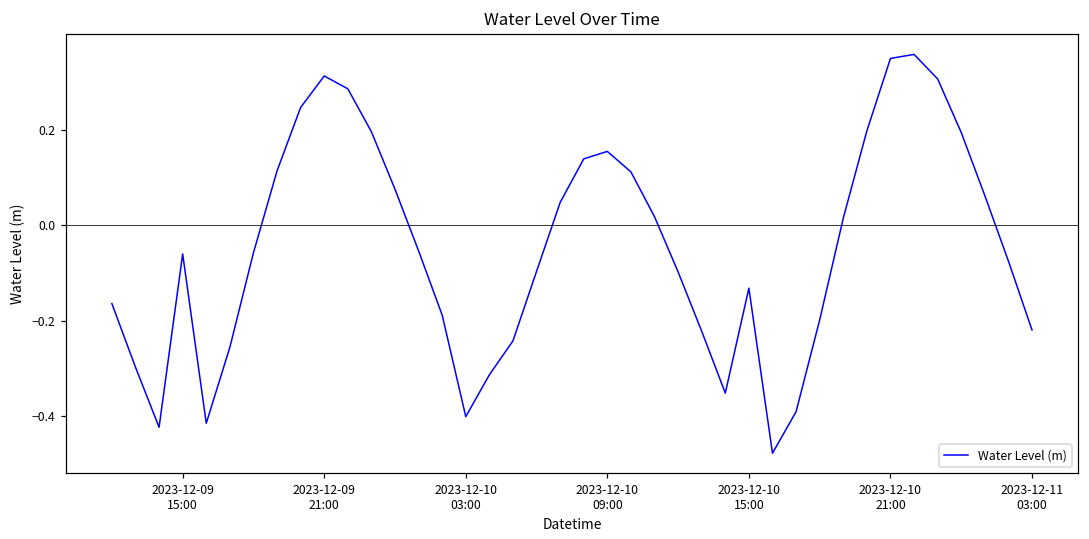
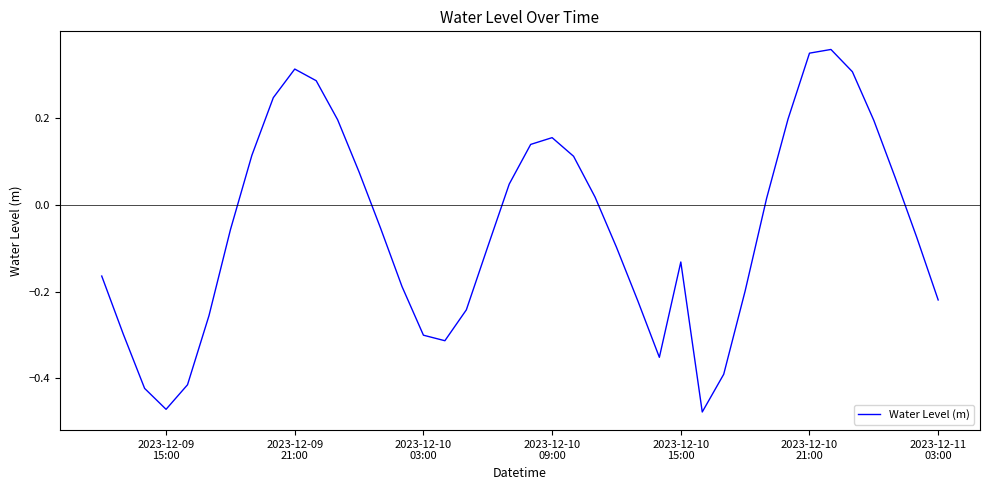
2023-12-09 15:00: -0.06 -> -0.47
2023-12-10 03:00: -0.40 -> -0.30
